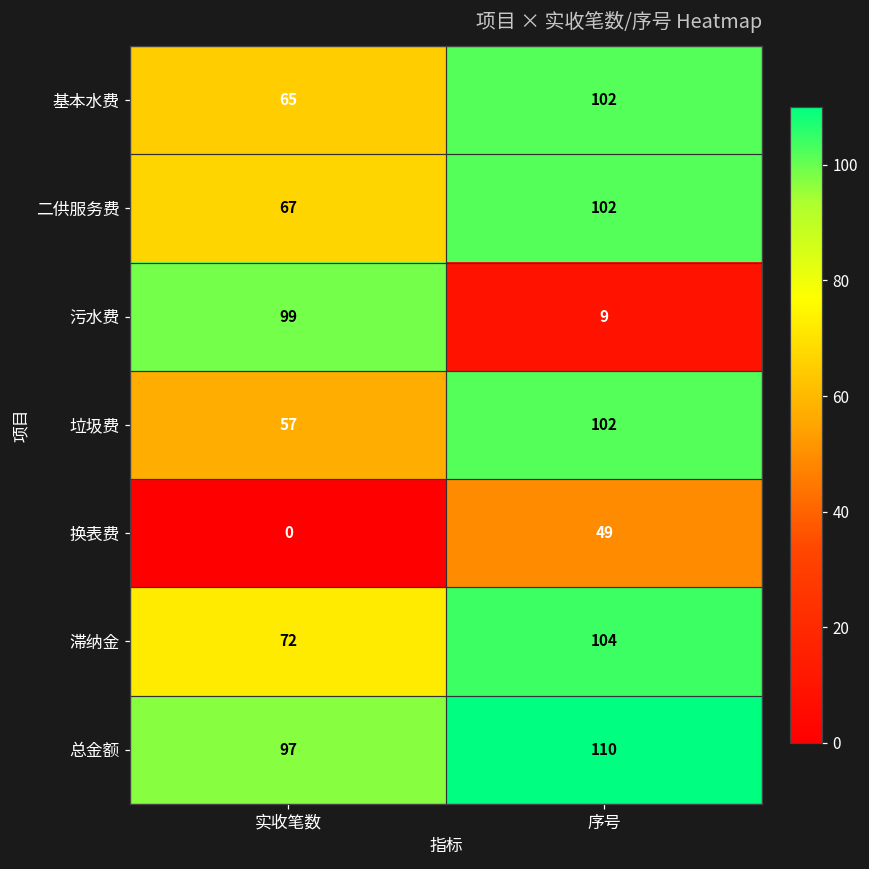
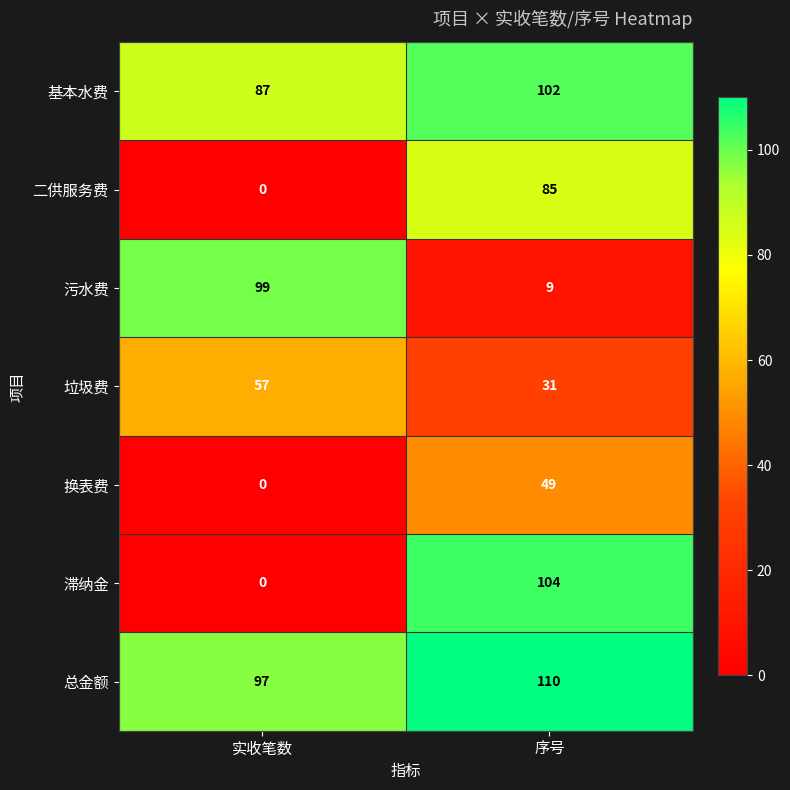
基本水费, 实收笔数: 65 -> 87
二供服务费, 实收笔数: 67 -> 0
二供服务费, 序号: 102 -> 85
垃圾费, 序号: 102 -> 31
滞纳金, 实收笔数: 72 -> 0
